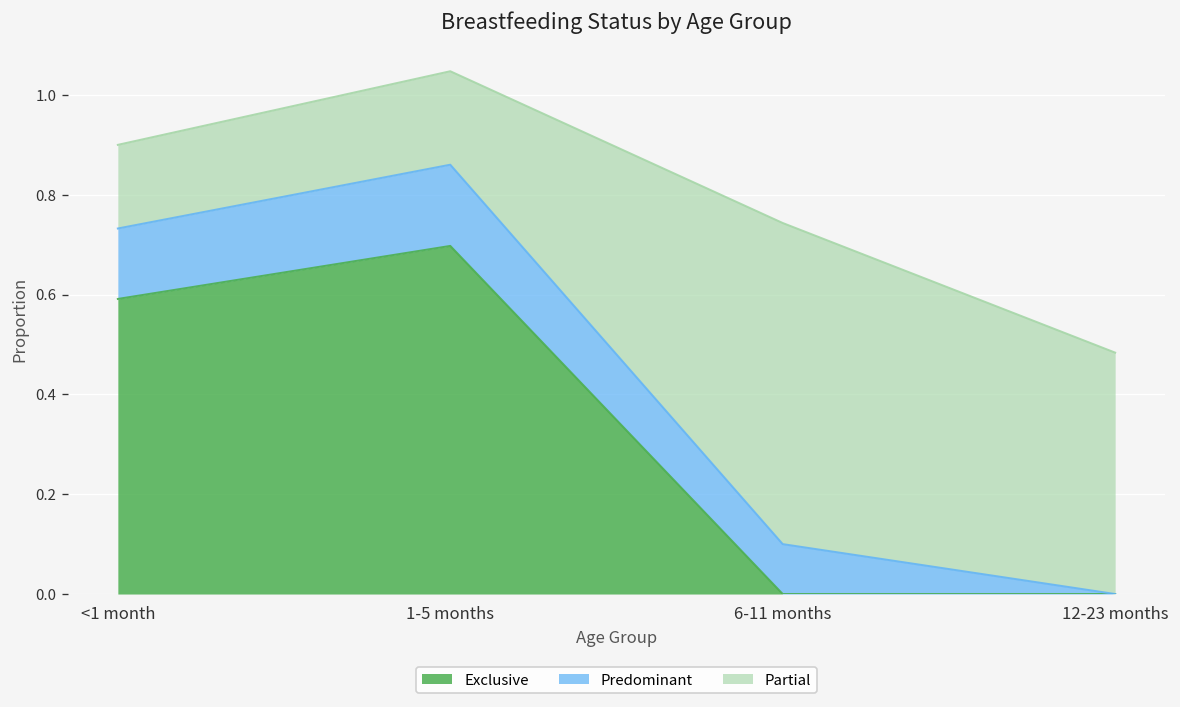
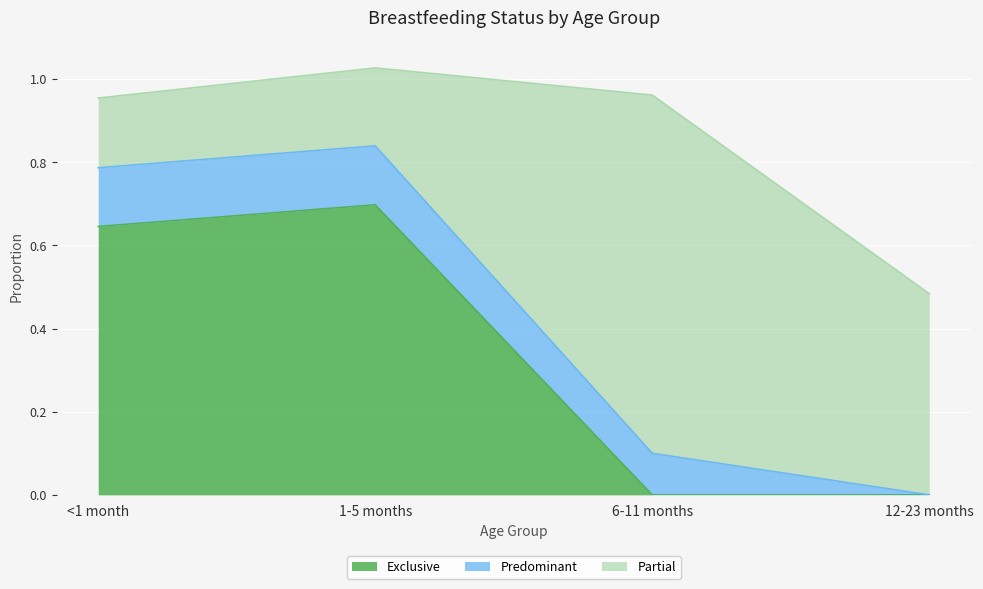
Exclusive, <1 month: 0.59 -> 0.65
Predominant, 1-5 months: 0.16 -> 0.14
Partial, 6-11 months: 0.64 -> 0.86
